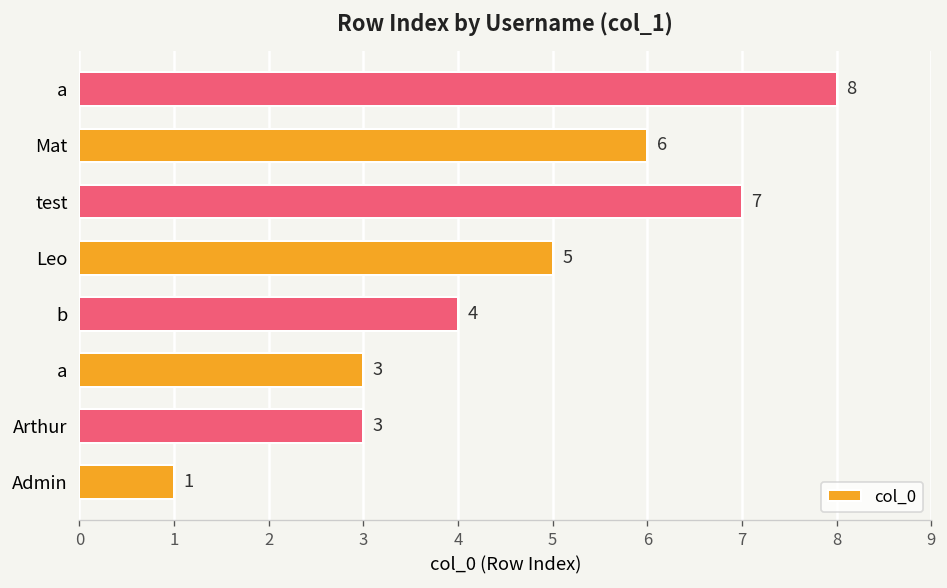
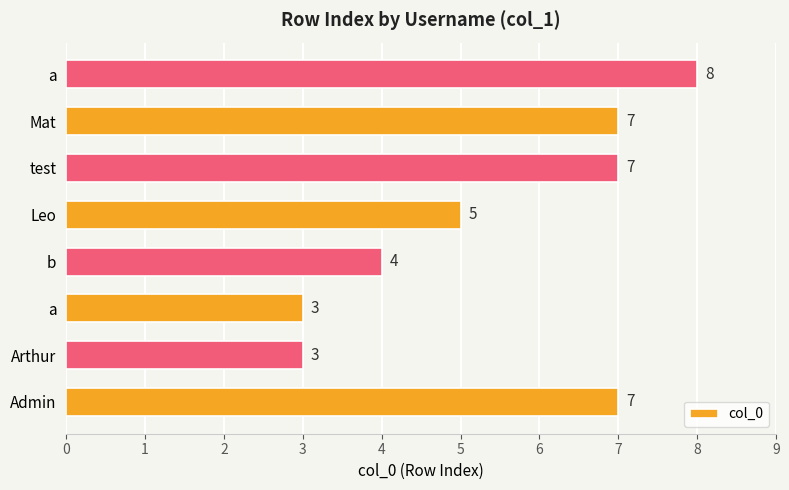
Mat: 6 -> 7
Admin: 1 -> 7
